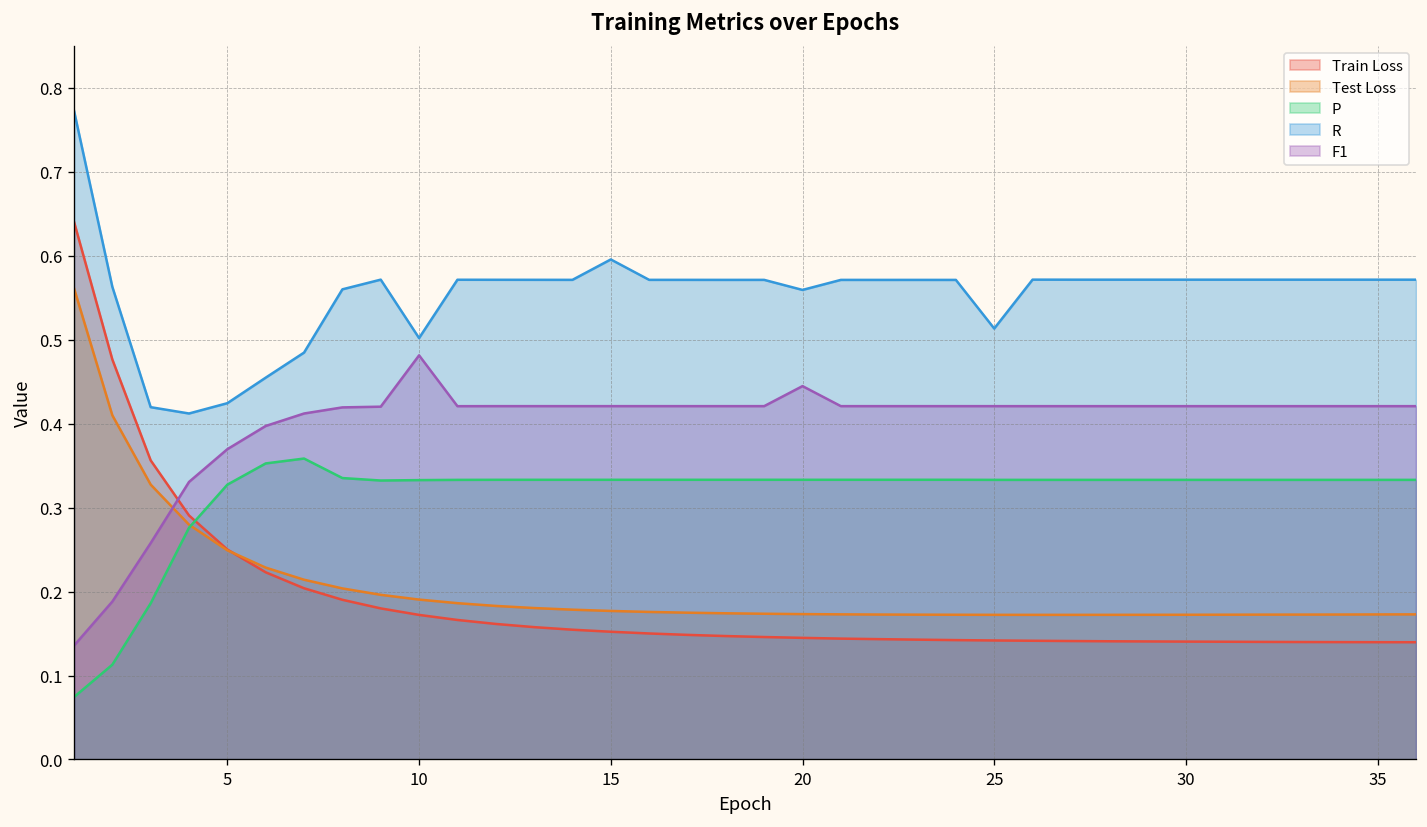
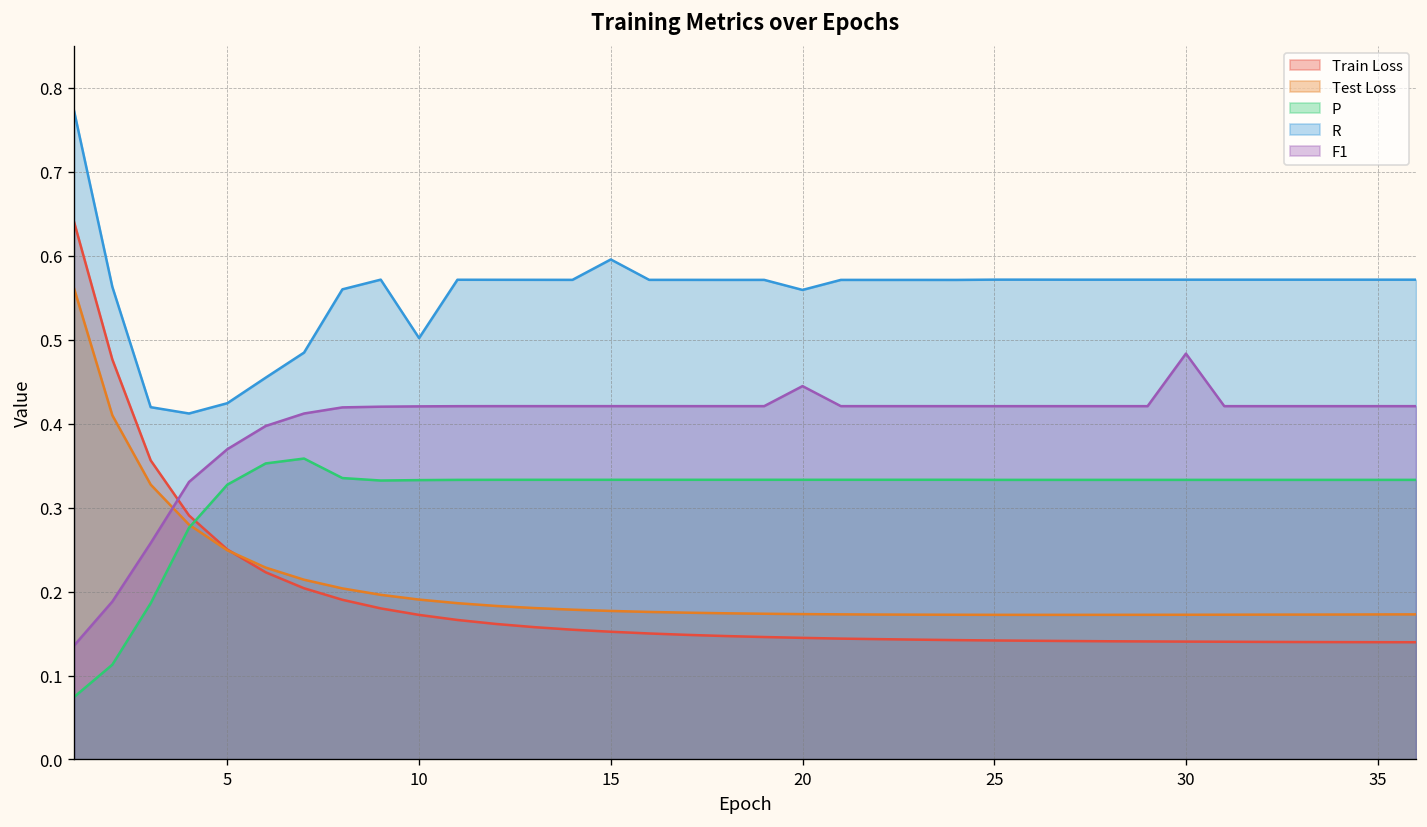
F1, 10: 0.48 -> 0.42
R, 25: 0.51 -> 0.57
F1, 30: 0.42 -> 0.48
